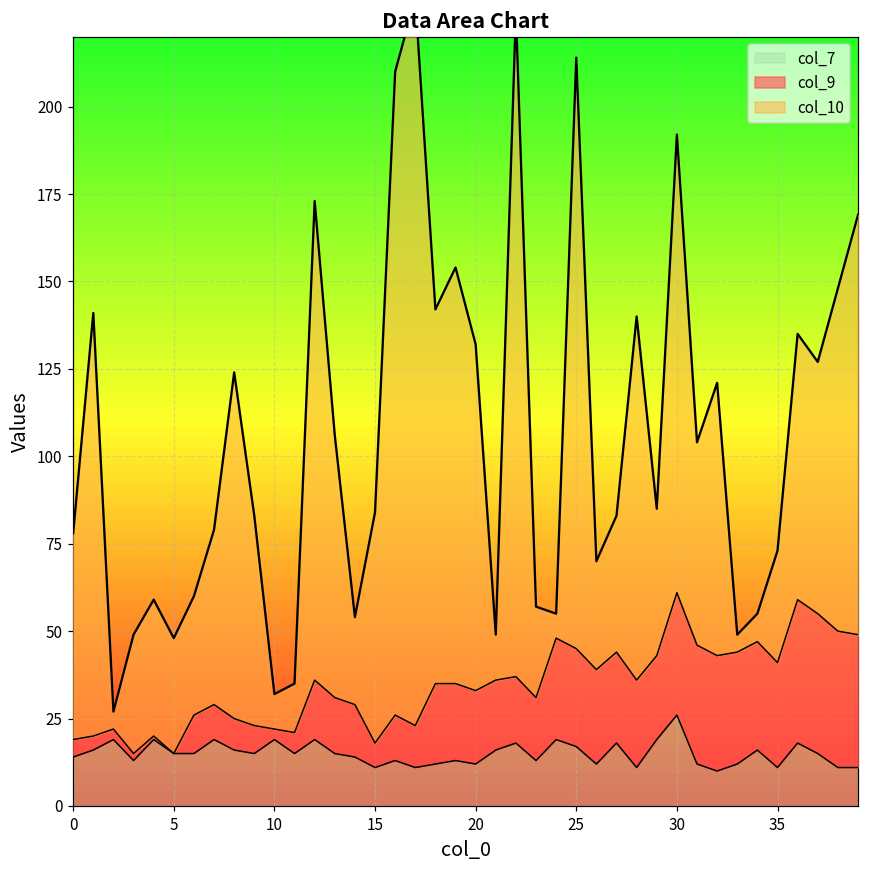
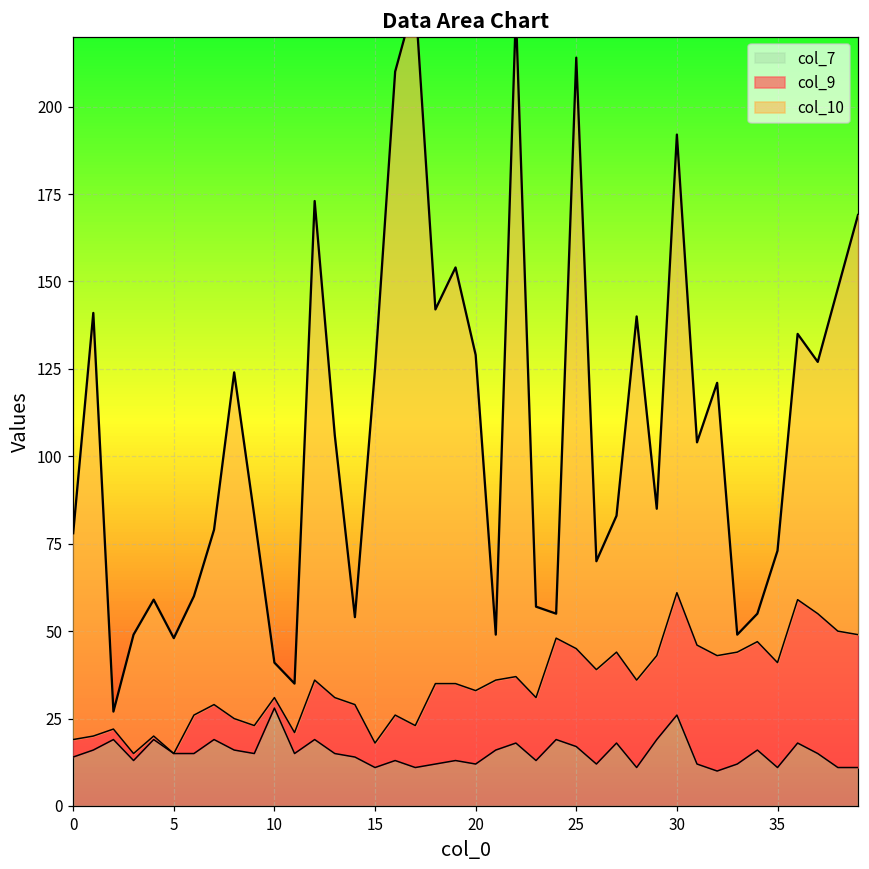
col_7, 10: 19 -> 28
col_10, 15: 66 -> 107
col_10, 20: 99 -> 96
